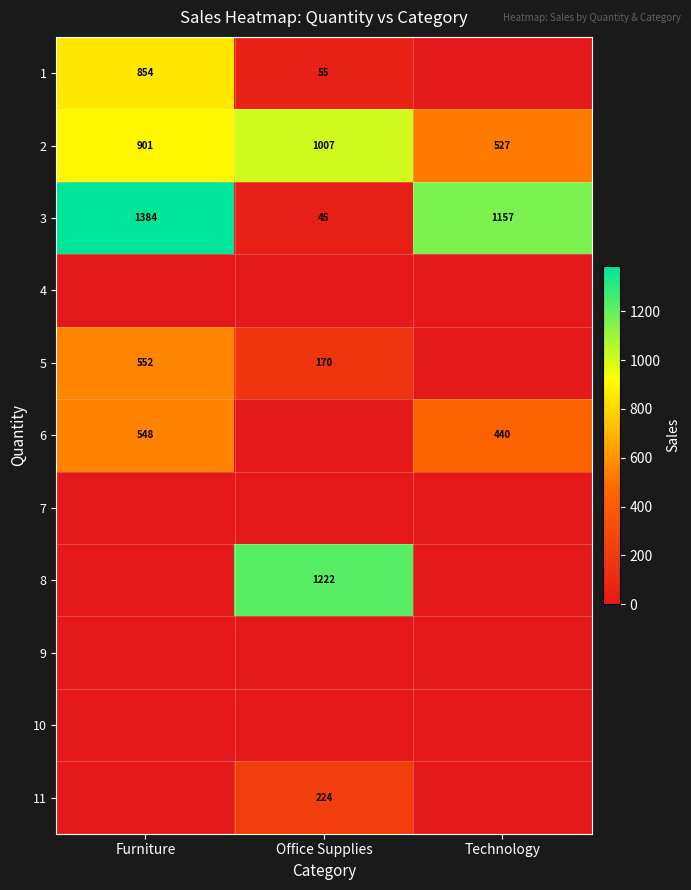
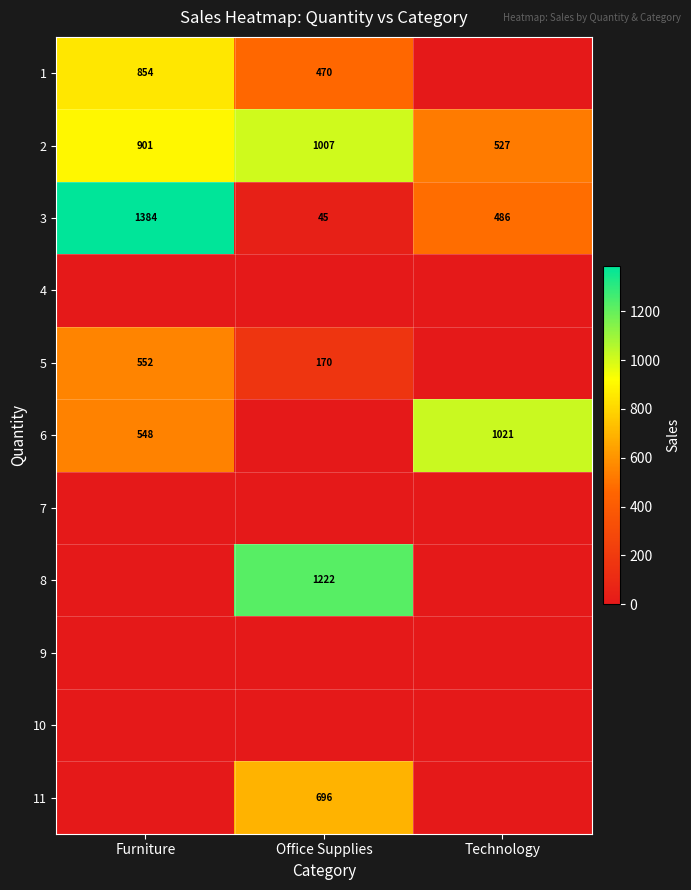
1, Office Supplies: 55 -> 470
3, Technology: 1157 -> 486
6, Technology: 440 -> 1021
11, Office Supplies: 224 -> 696
